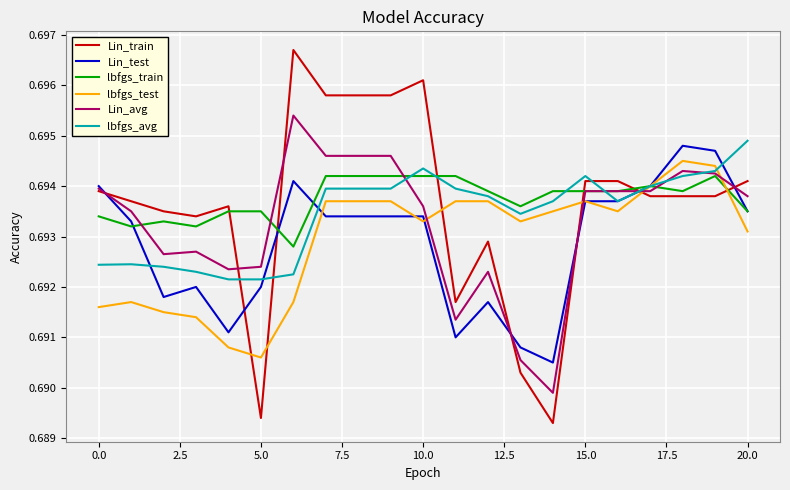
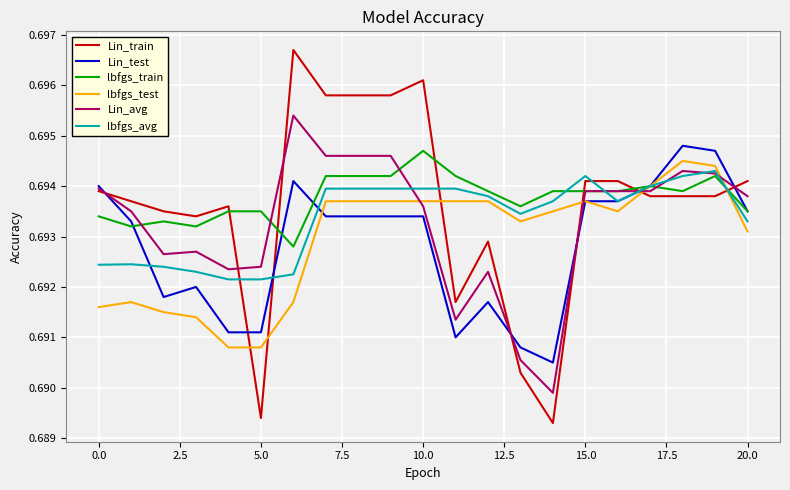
Lin_test, 5.0: 0.6920 -> 0.6911
lbfgs_test, 5.0: 0.6906 -> 0.6908
lbfgs_train, 10.0: 0.6942 -> 0.6947
lbfgs_test, 10.0: 0.6933 -> 0.6937
lbfgs_avg, 10.0: 0.6944 -> 0.6940
lbfgs_avg, 20.0: 0.6949 -> 0.6933
